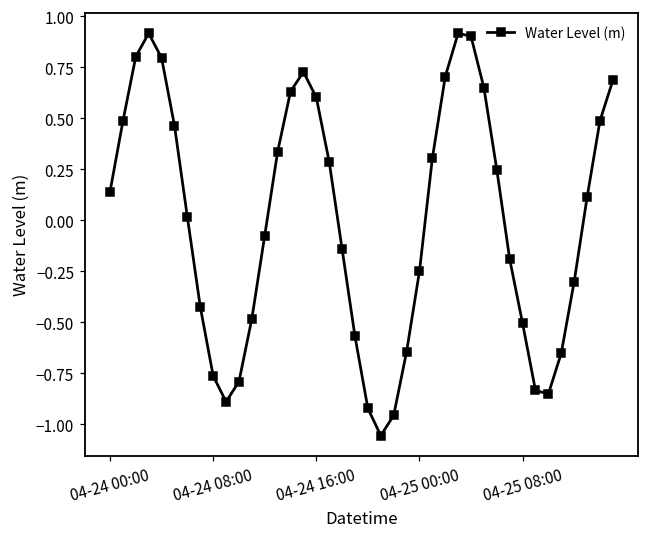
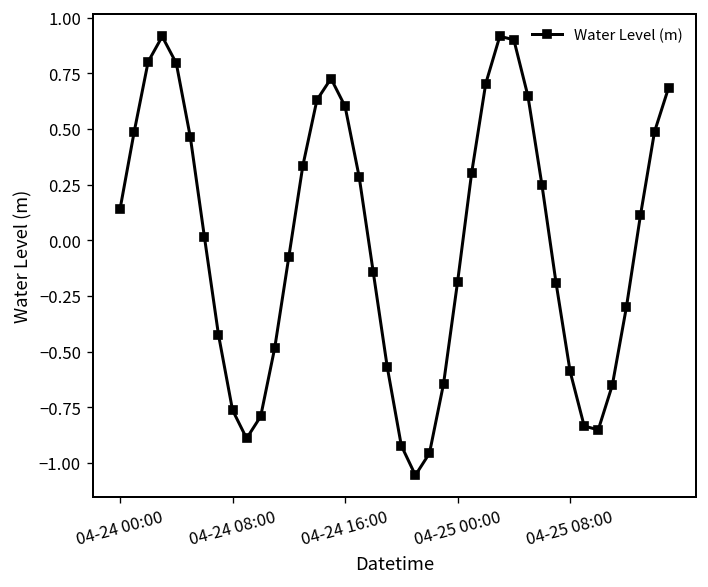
04-25 00:00: -0.25 -> -0.19
04-25 08:00: -0.51 -> -0.59
